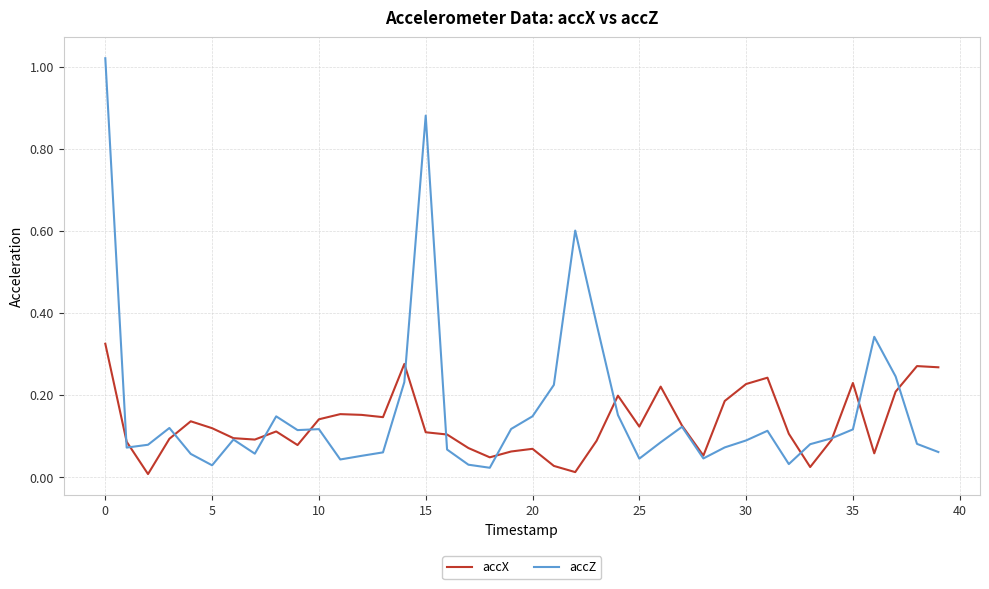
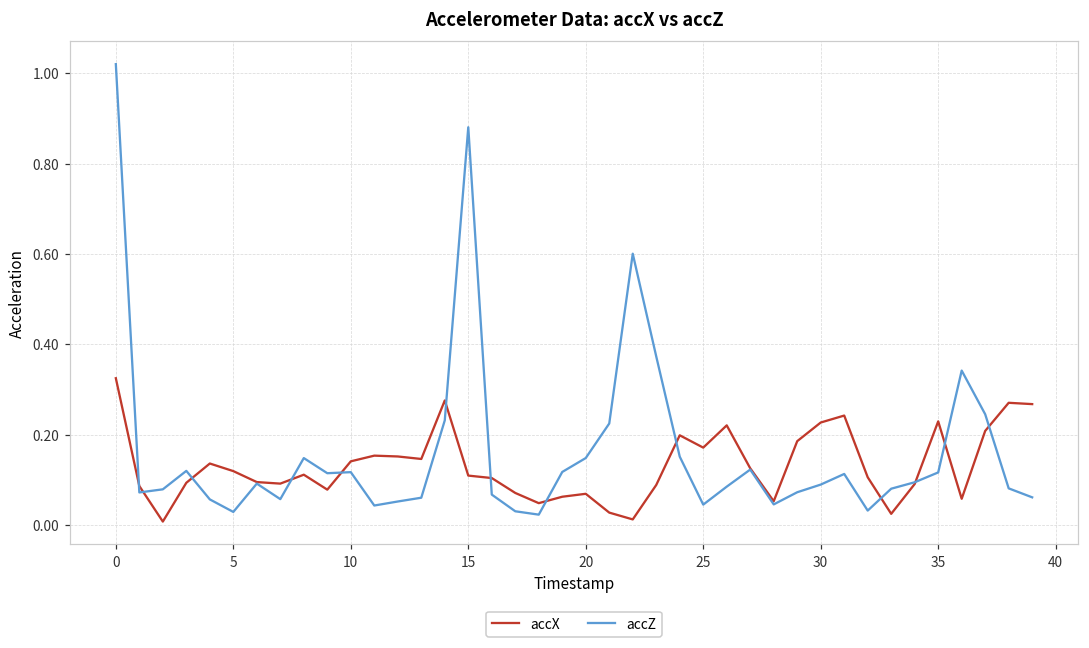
accX, 25: 0.12 -> 0.17
